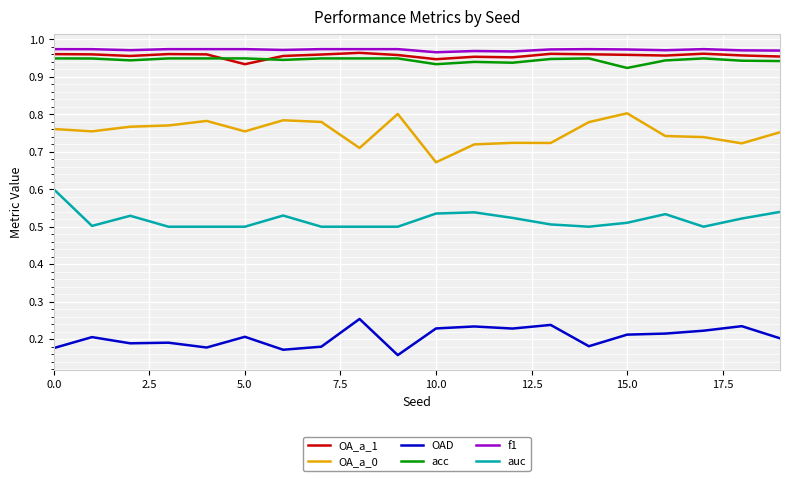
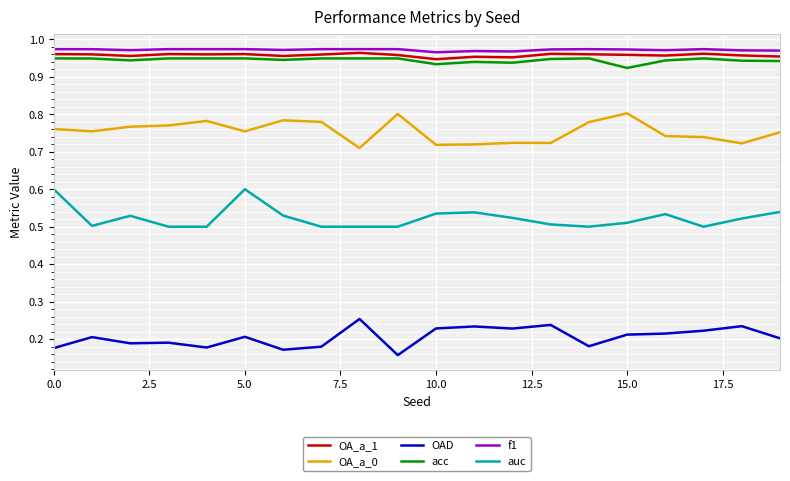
OA_a_1, 5.0: 0.93 -> 0.96
auc, 5.0: 0.5 -> 0.6
OA_a_0, 10.0: 0.67 -> 0.72
